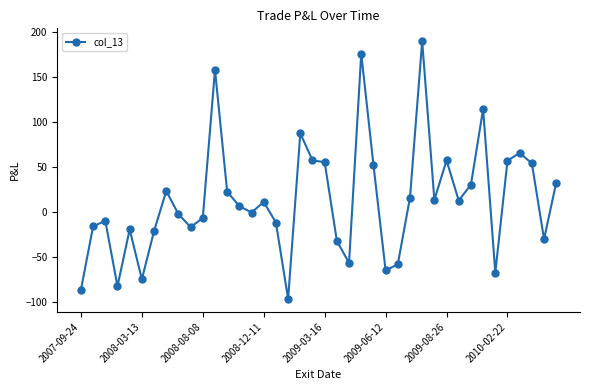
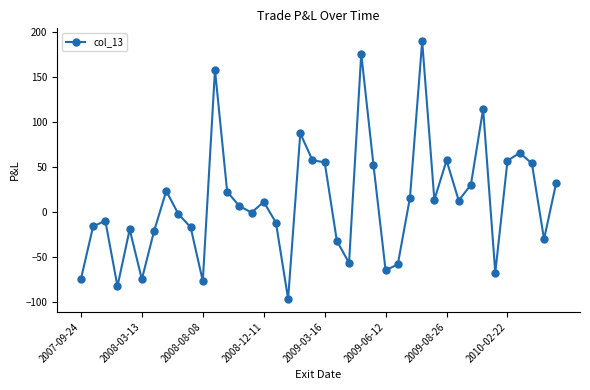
2007-09-24: -90 -> -70
2008-08-08: -10 -> -80
